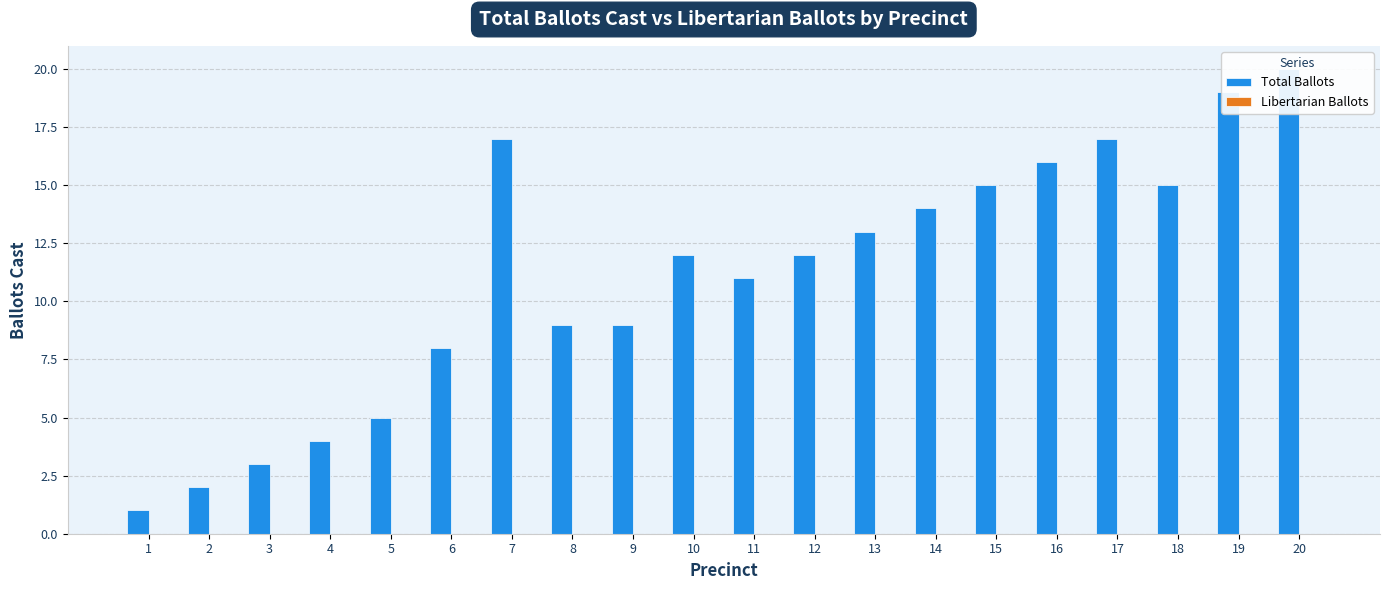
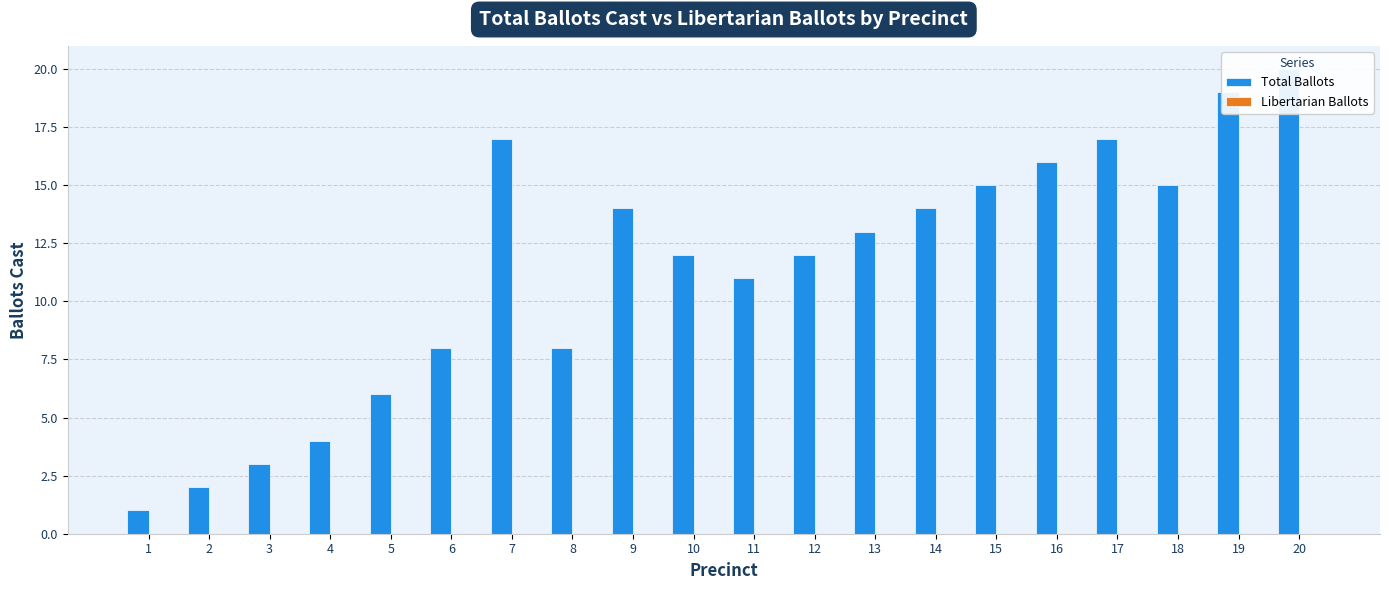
Total Ballots, 5: 5 -> 6
Total Ballots, 8: 9 -> 8
Total Ballots, 9: 9 -> 14
